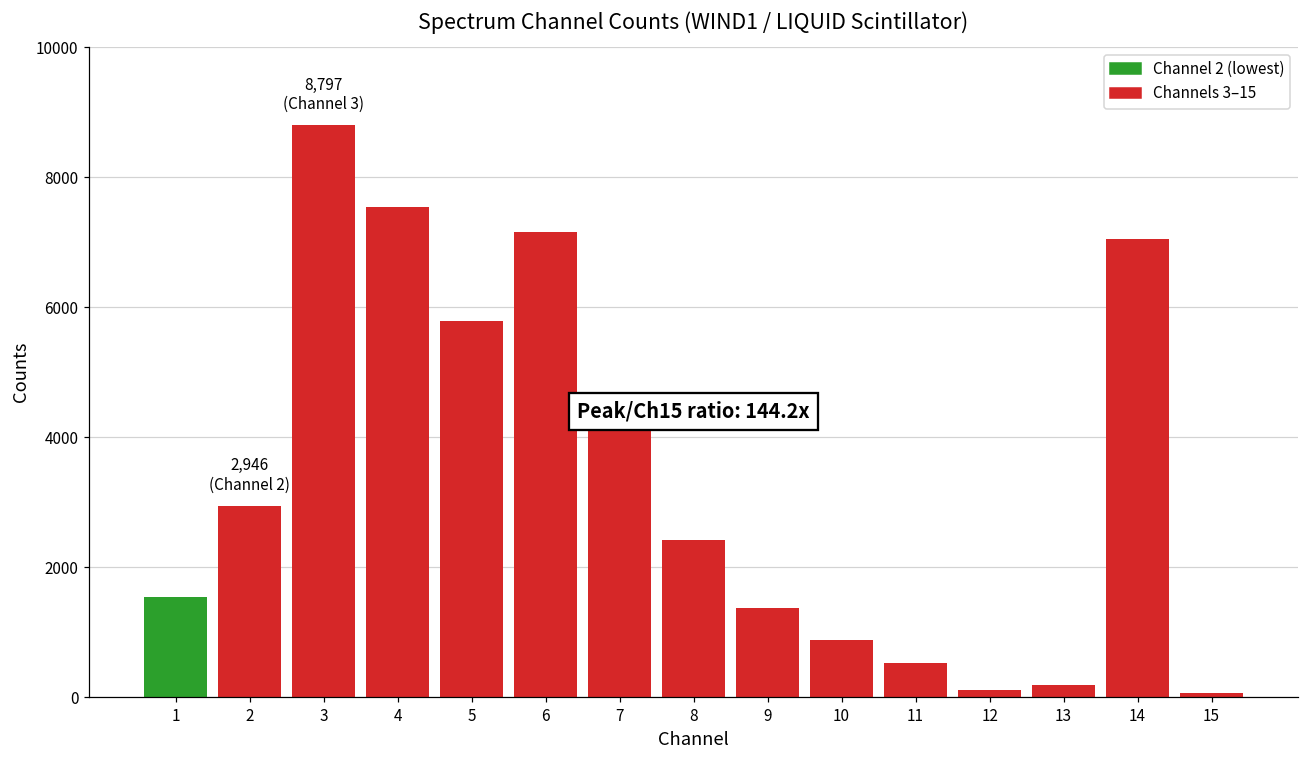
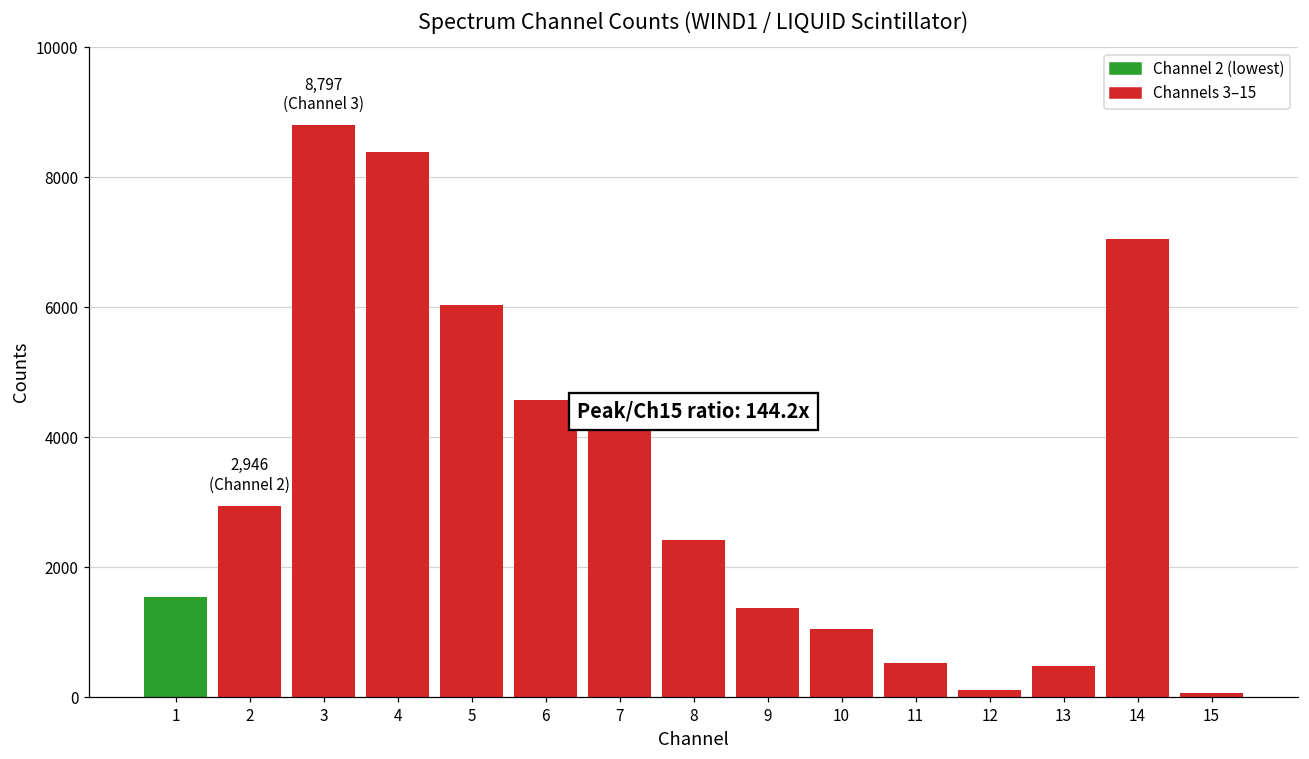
4: 7500 -> 8400
5: 5800 -> 6000
6: 7200 -> 4600
10: 900 -> 1000
13: 200 -> 500
